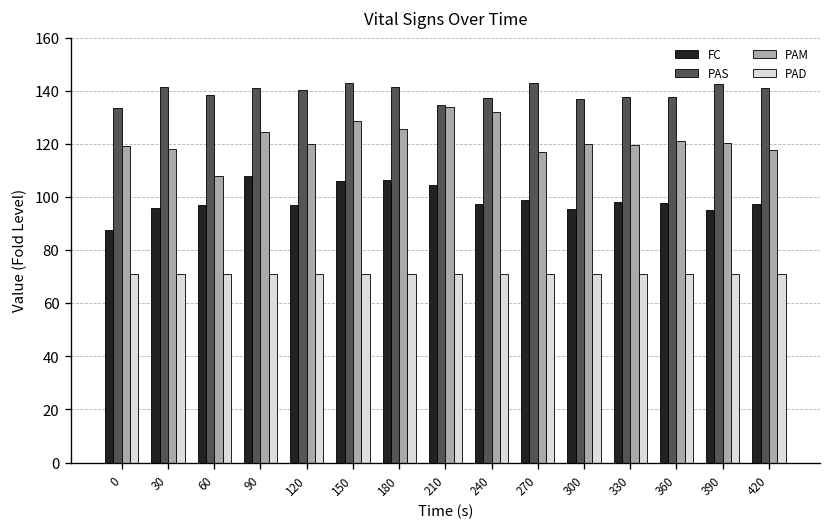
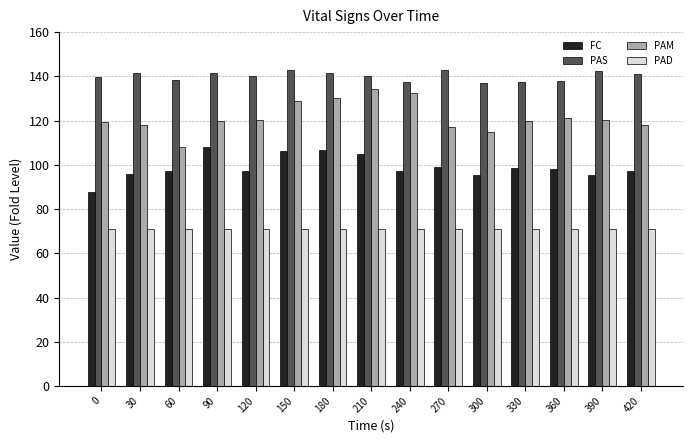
PAS, 0: 134 -> 140
PAM, 90: 125 -> 120
PAM, 180: 126 -> 130
PAS, 210: 135 -> 140
PAM, 300: 120 -> 115
